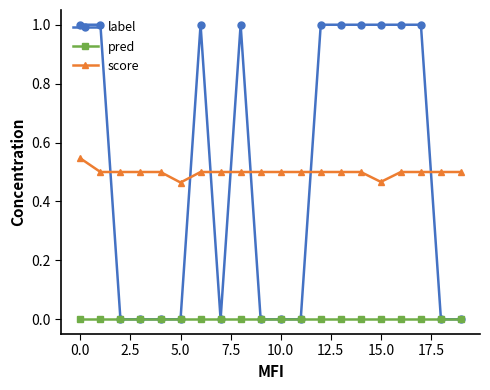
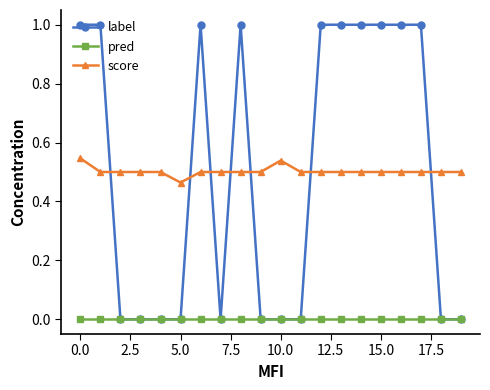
score, 10.0: 0.50 -> 0.54
score, 15.0: 0.47 -> 0.50
